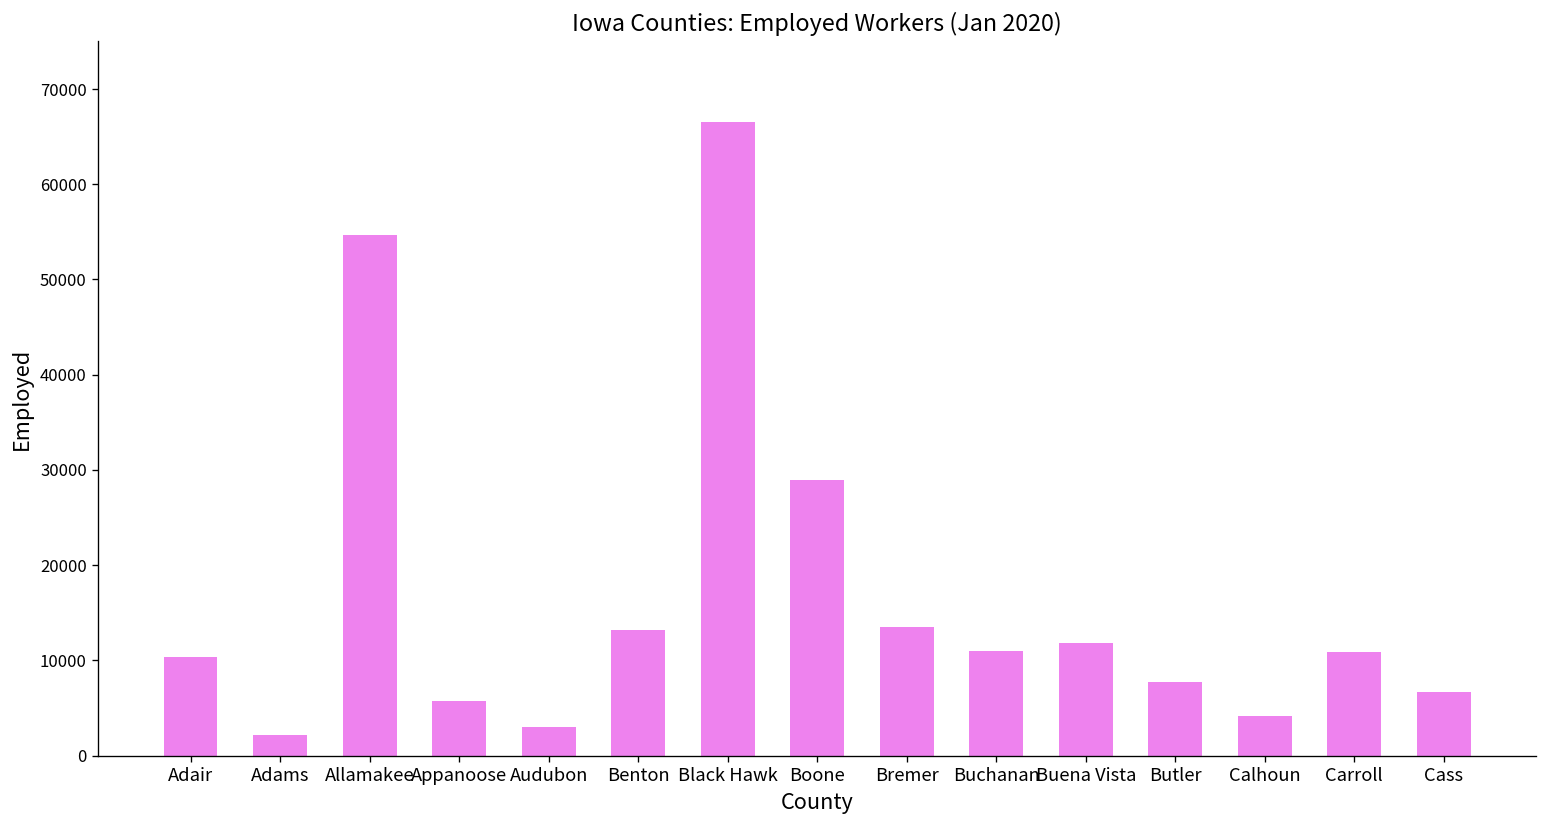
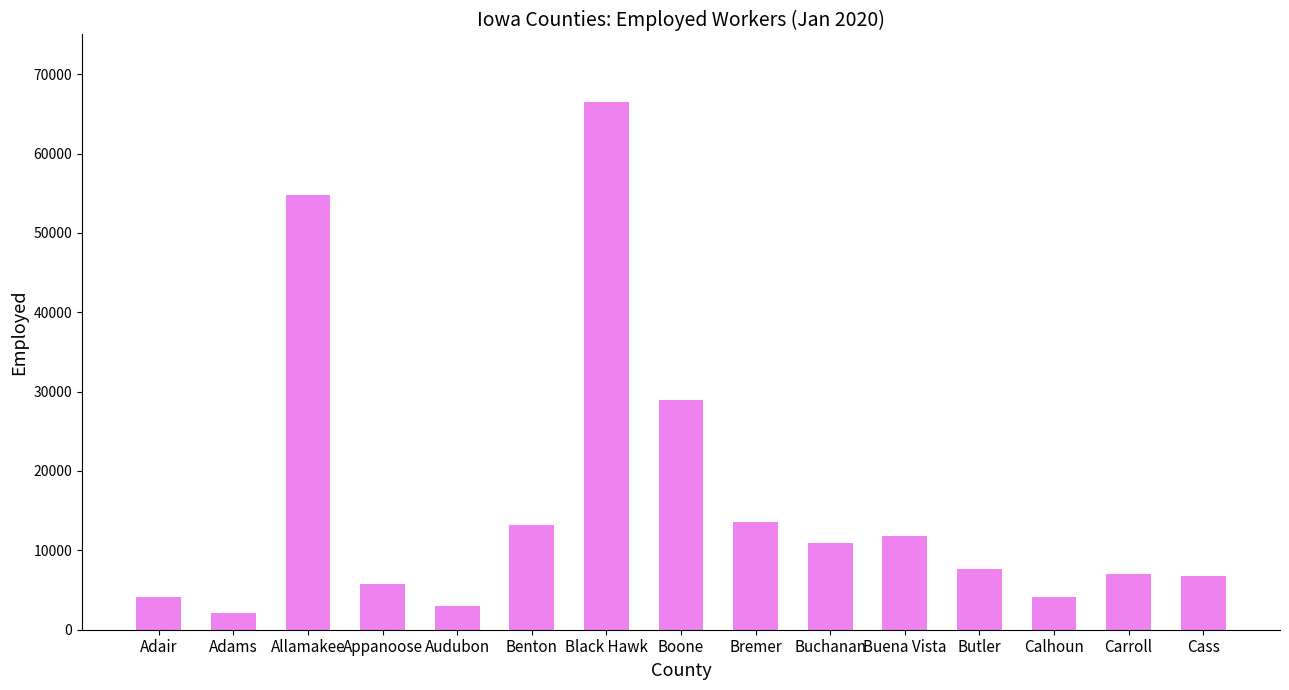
Adair: 10000 -> 4000
Carroll: 11000 -> 7000
